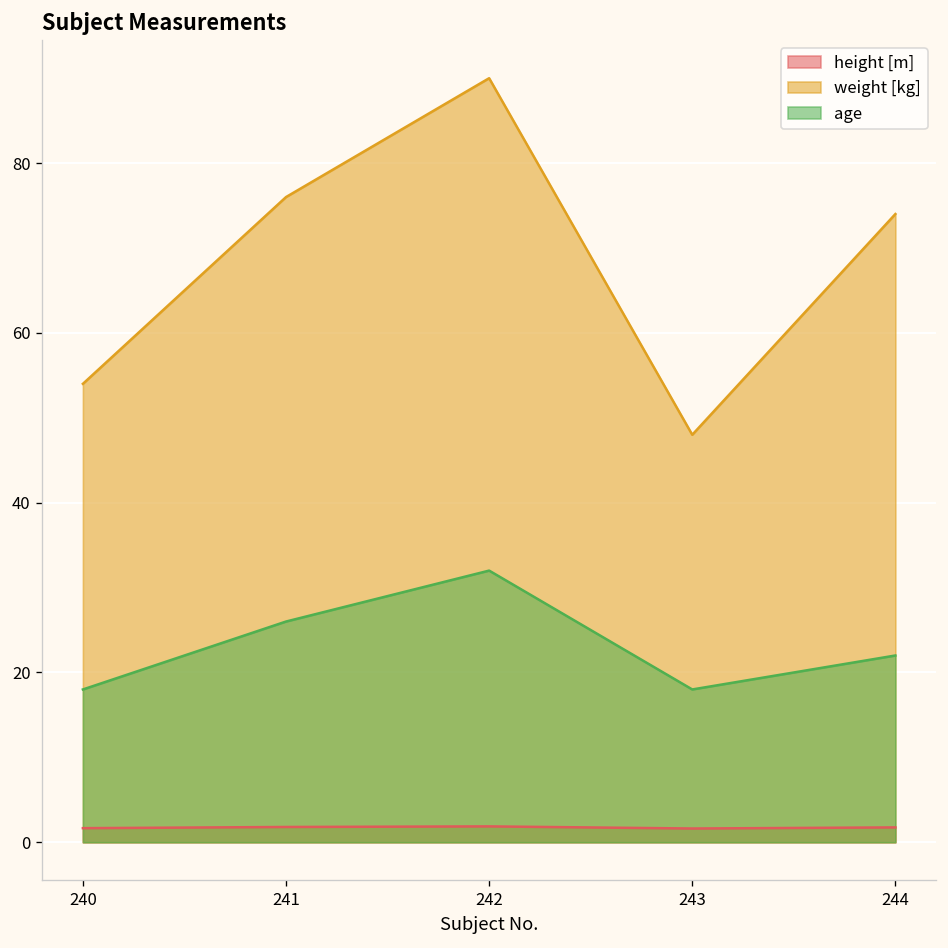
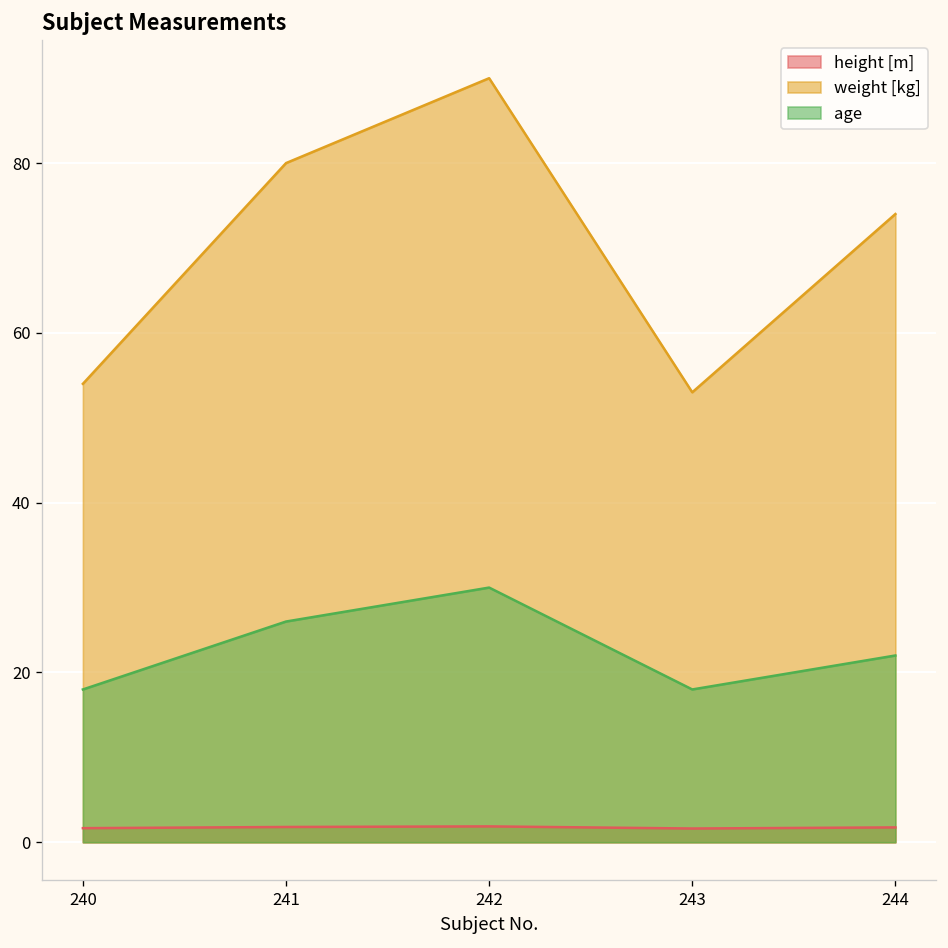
weight [kg], 241: 76 -> 80
age, 242: 32 -> 30
weight [kg], 243: 48 -> 53
